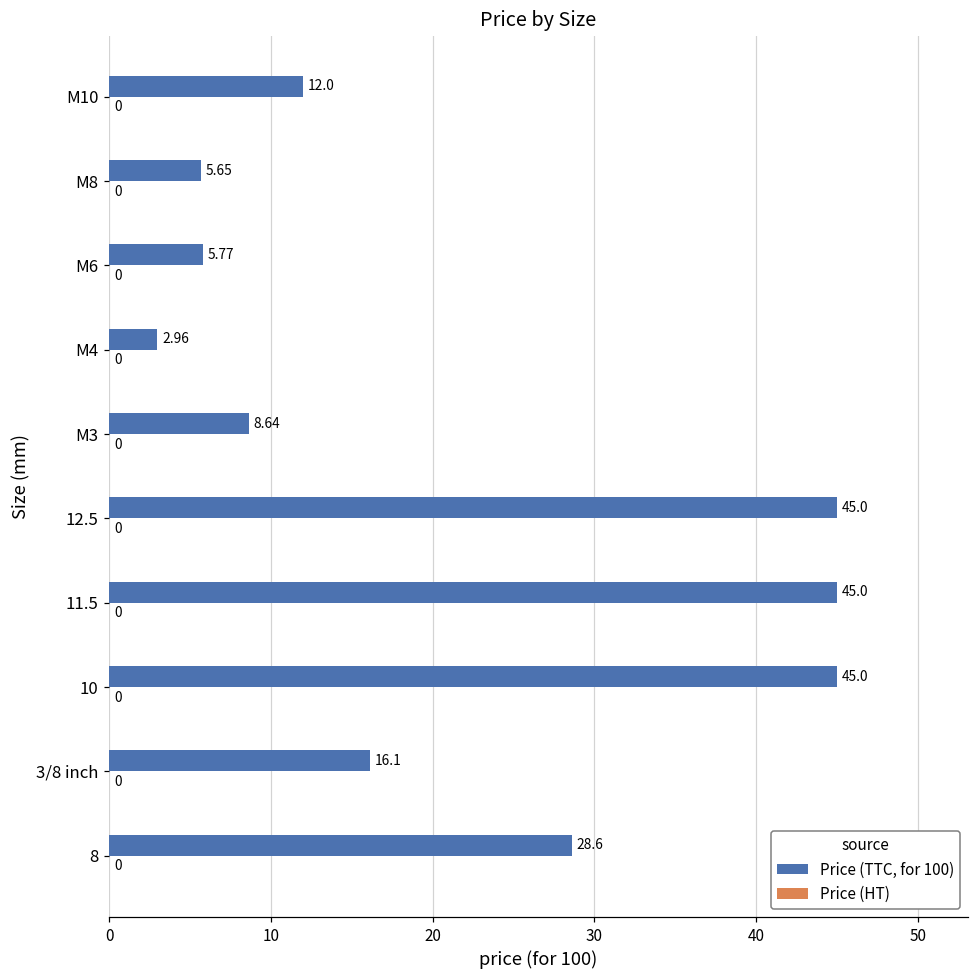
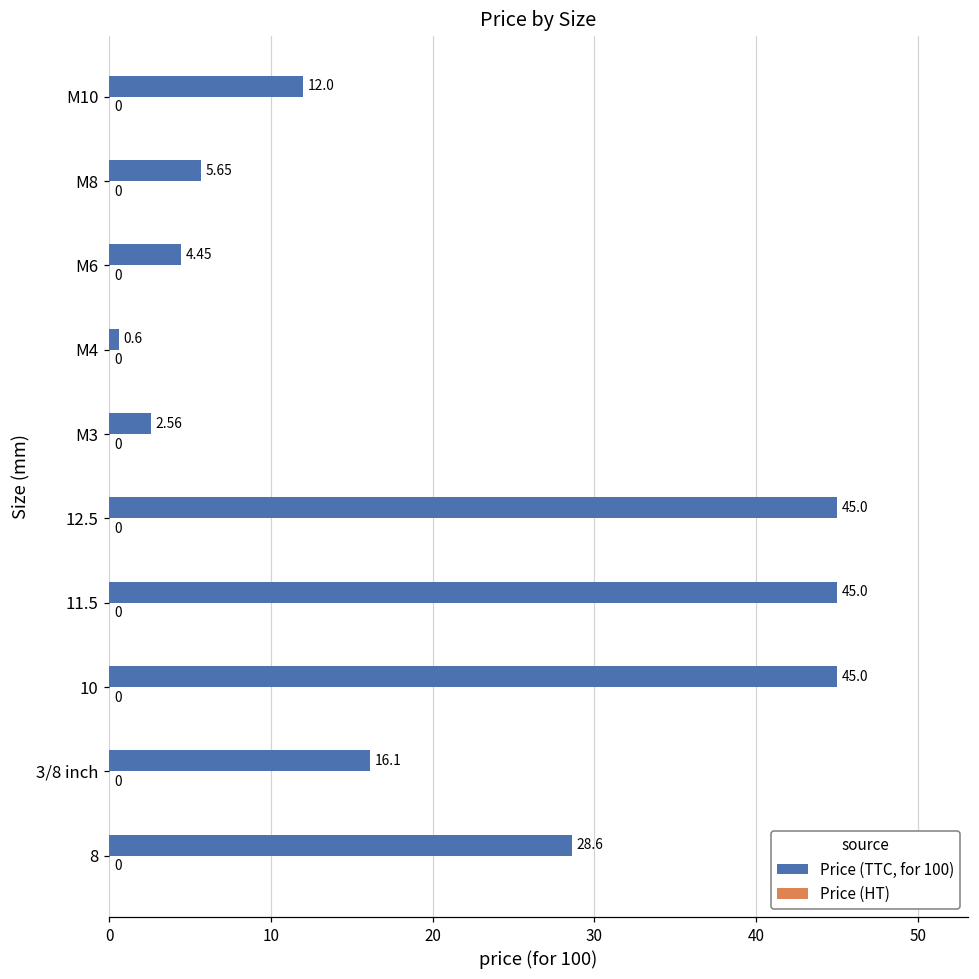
Price (TTC, for 100), M6: 5.77 -> 4.45
Price (TTC, for 100), M4: 2.96 -> 0.6
Price (TTC, for 100), M3: 8.64 -> 2.56
